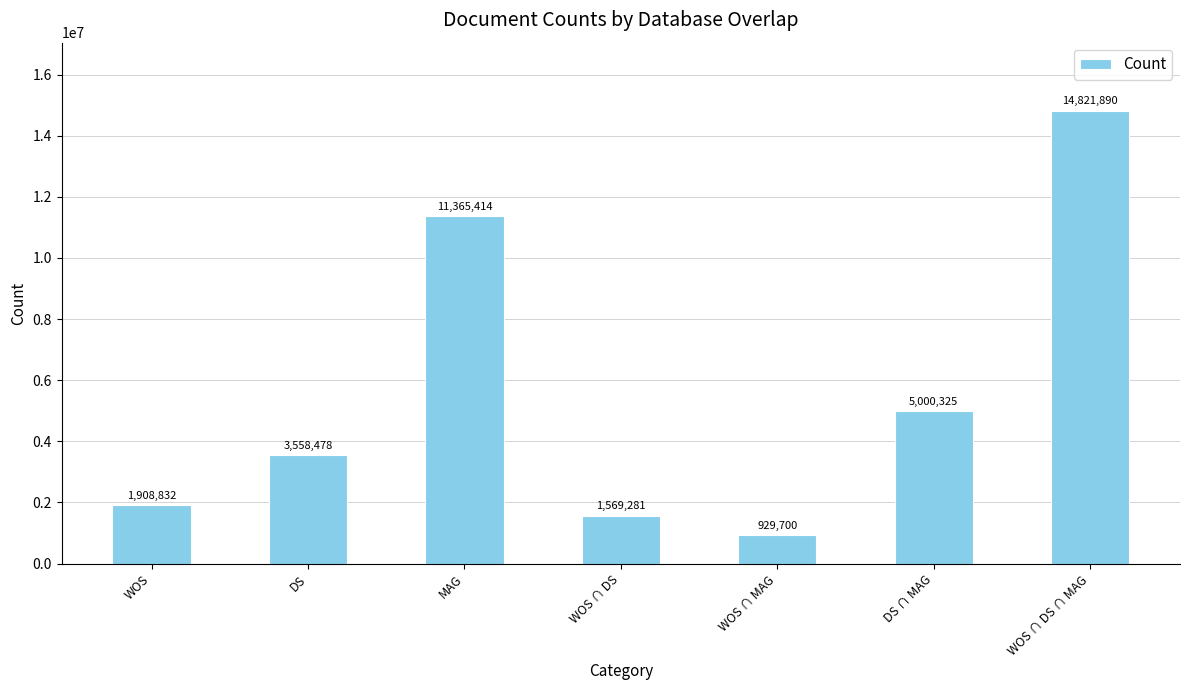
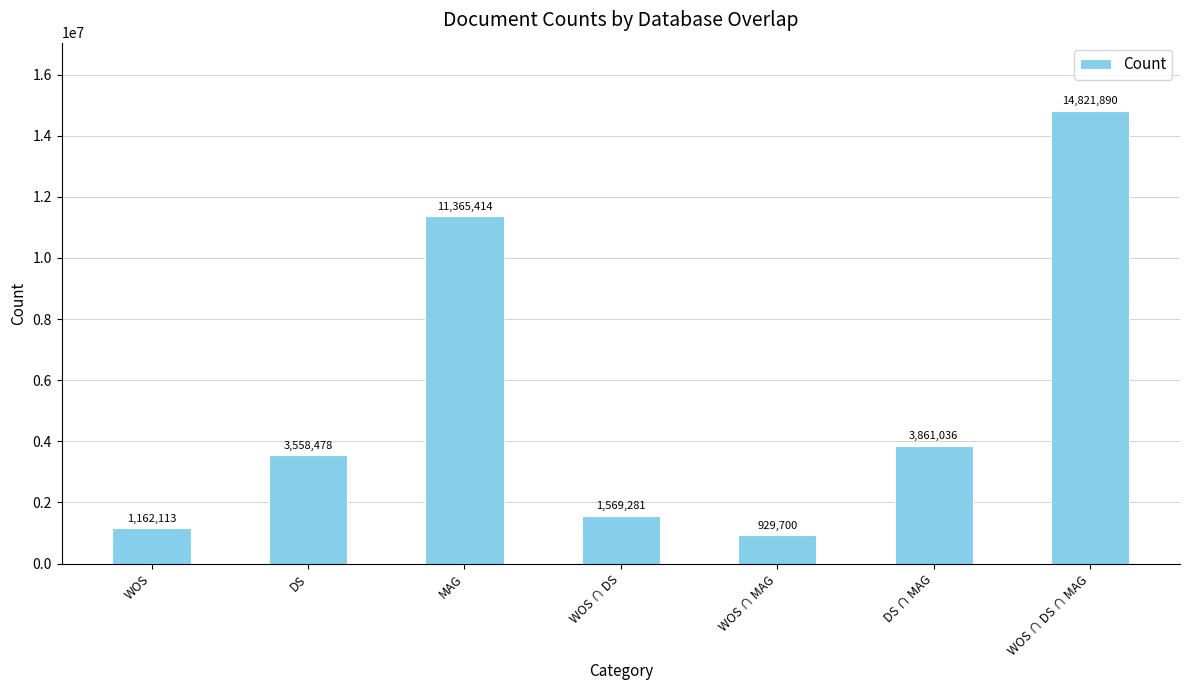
WOS: 1,908,832 -> 1,162,113
DS ∩ MAG: 5,000,325 -> 3,861,036
